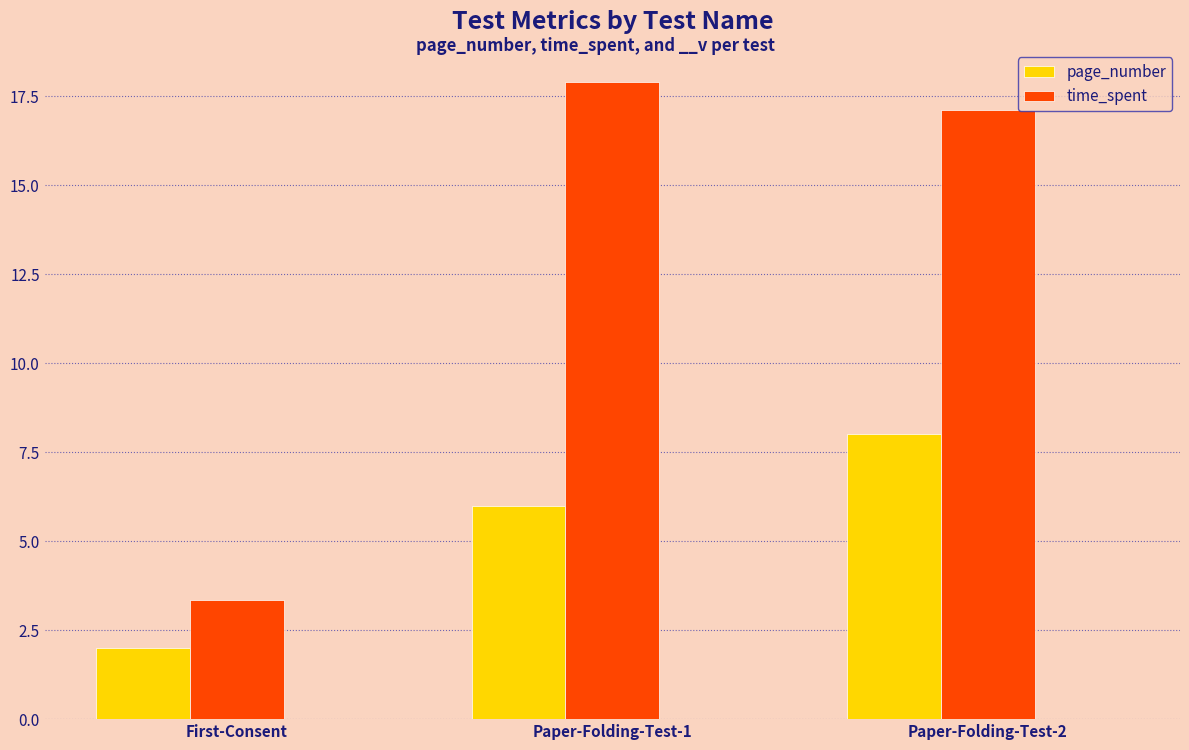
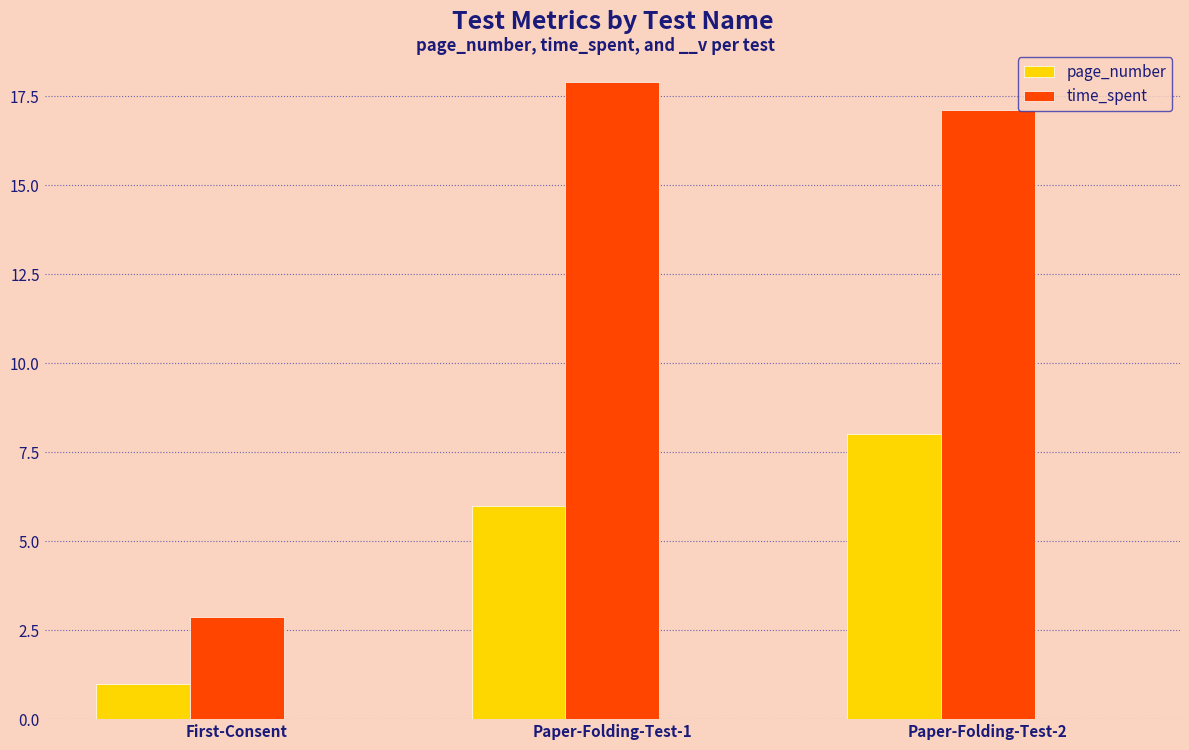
page_number, First-Consent: 2 -> 1
time_spent, First-Consent: 3.3 -> 2.9
